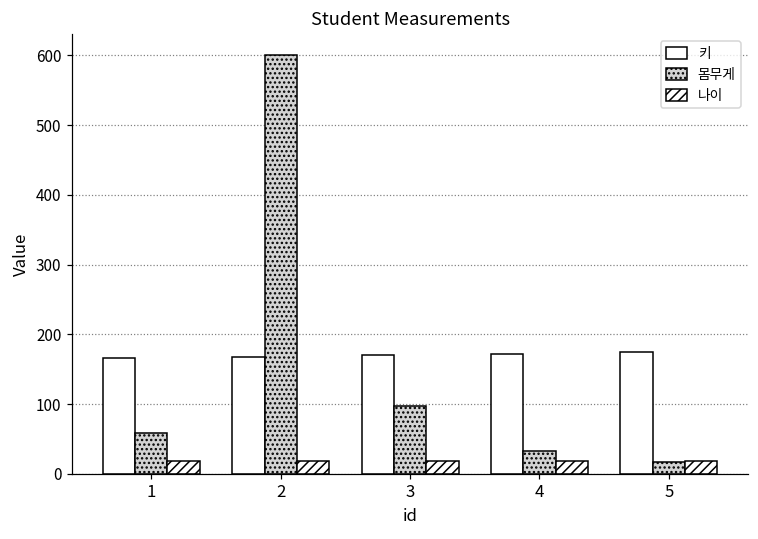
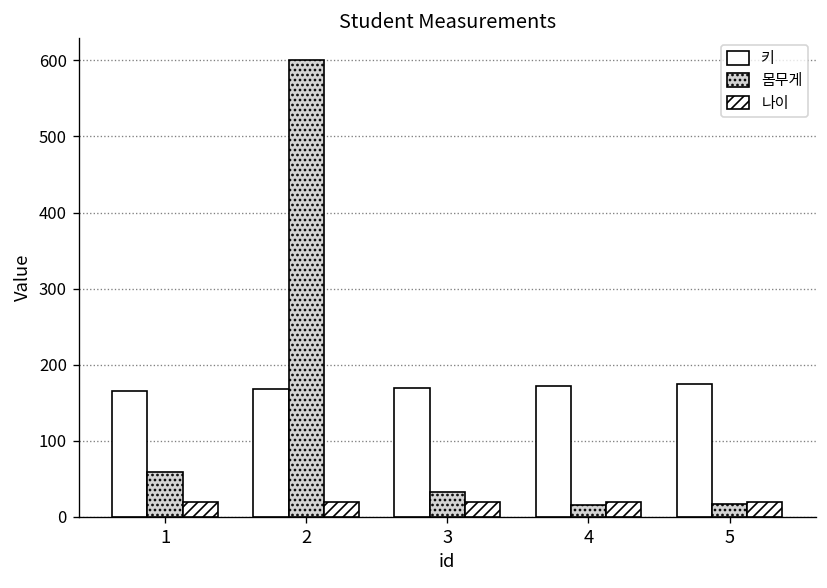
몸무게, 3: 100 -> 30
몸무게, 4: 30 -> 20
